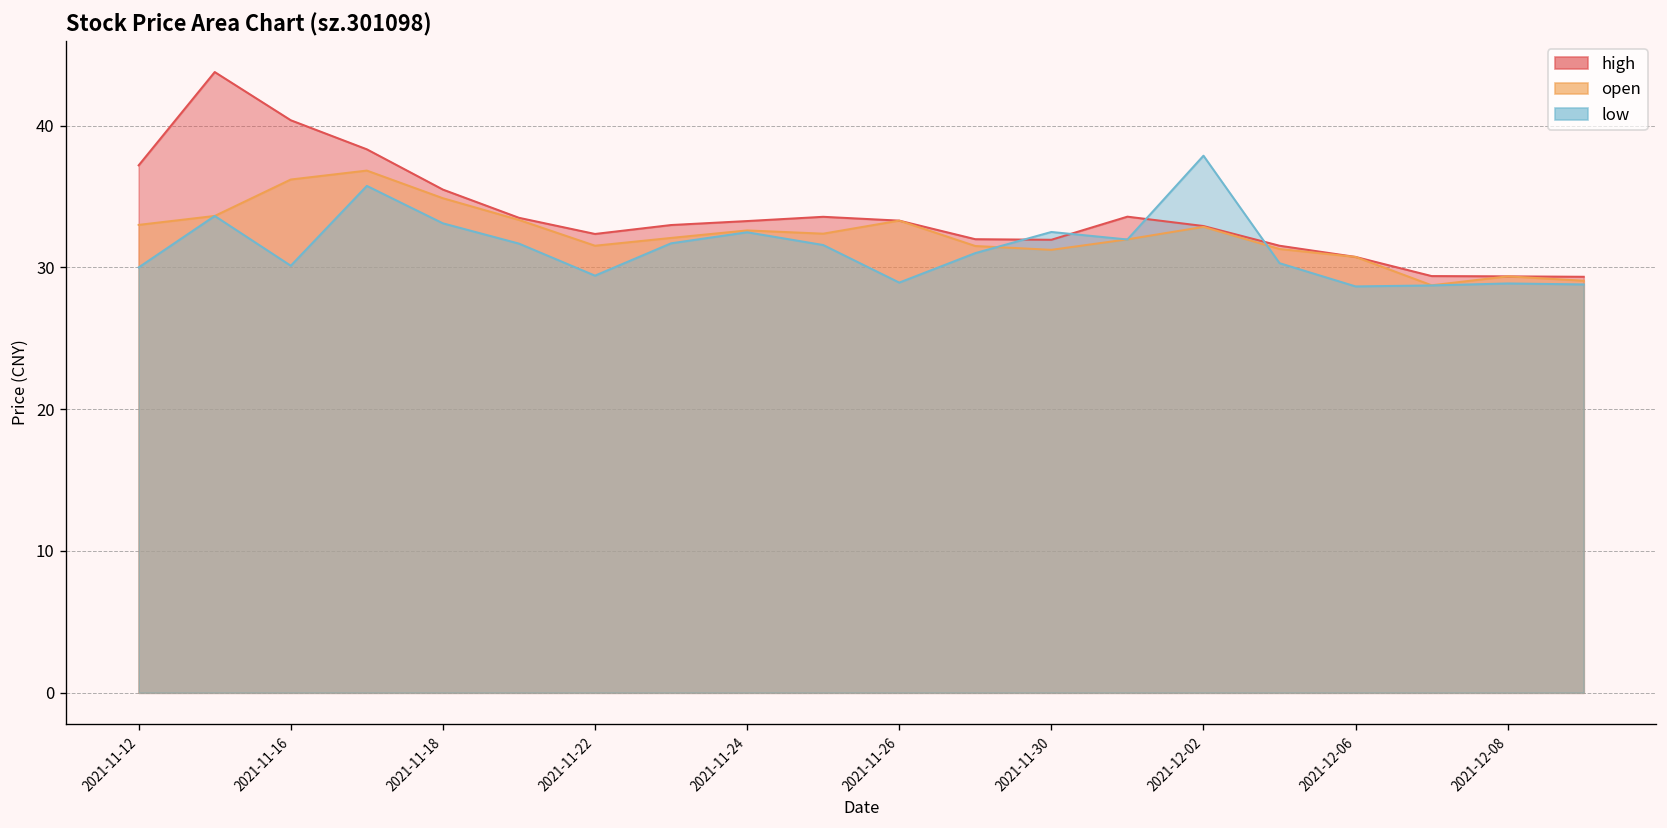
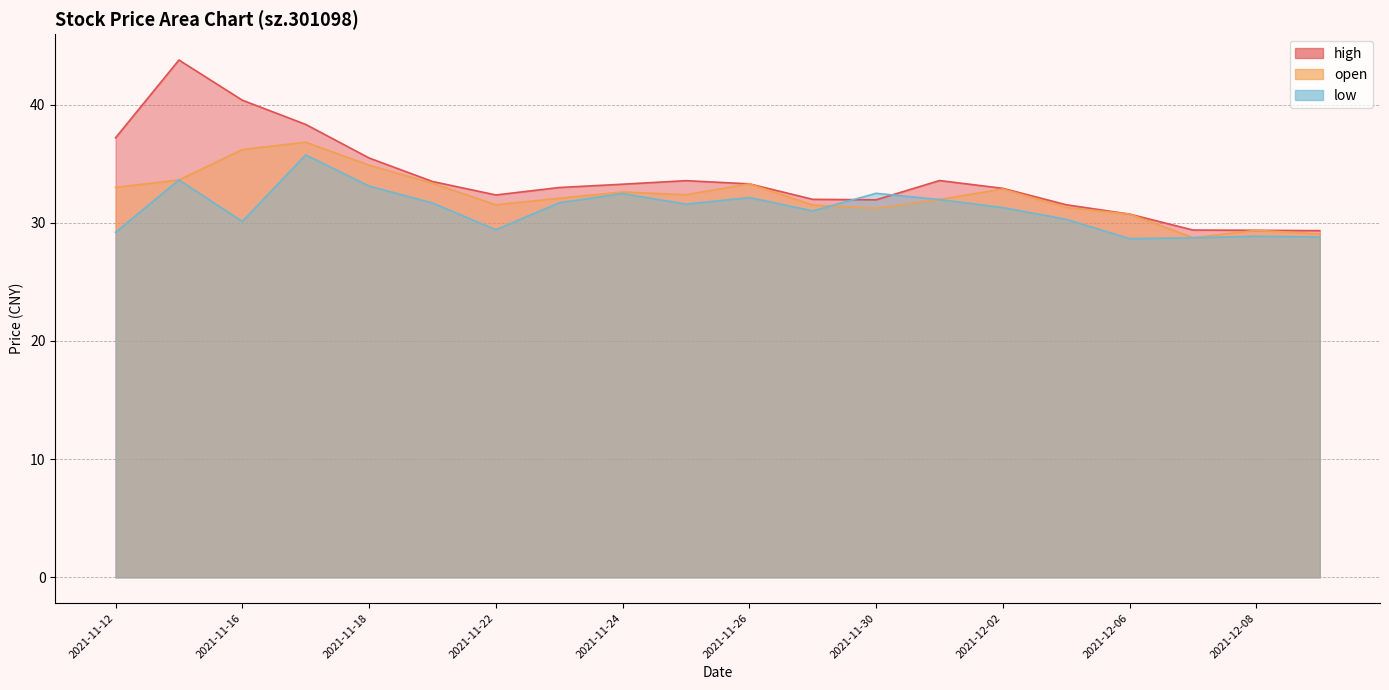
low, 2021-11-12: 30.0 -> 29.2
low, 2021-11-26: 28.9 -> 32.1
low, 2021-12-02: 37.9 -> 31.3
